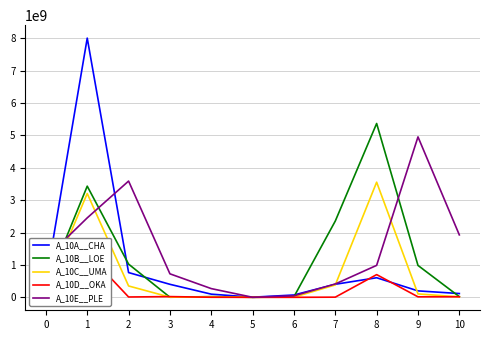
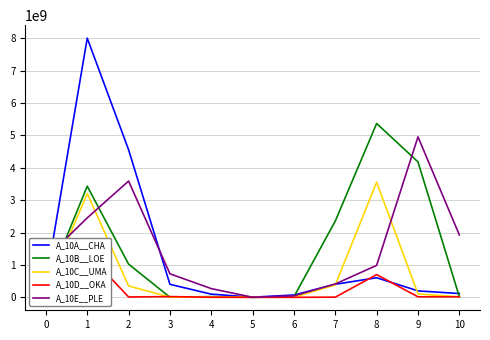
A_10A__CHA, 2: 800000000 -> 4600000000
A_10B__LOE, 9: 1000000000 -> 4200000000
